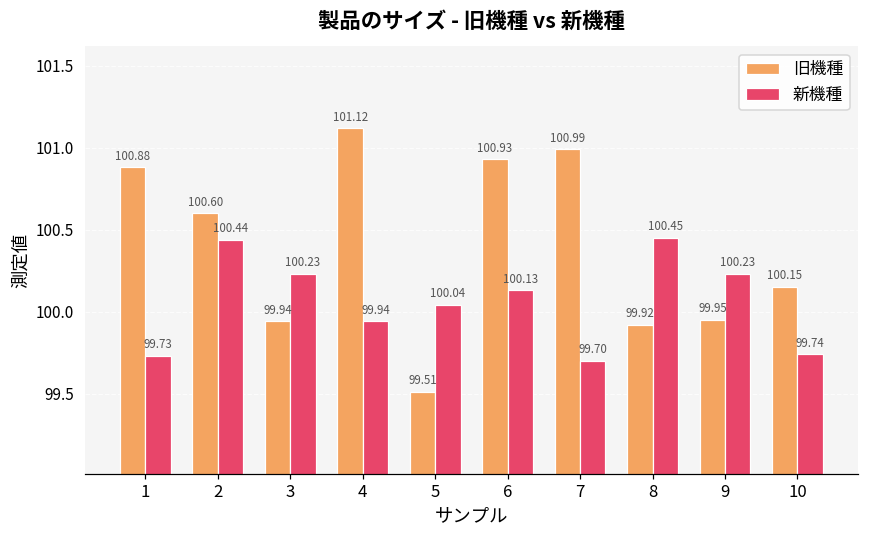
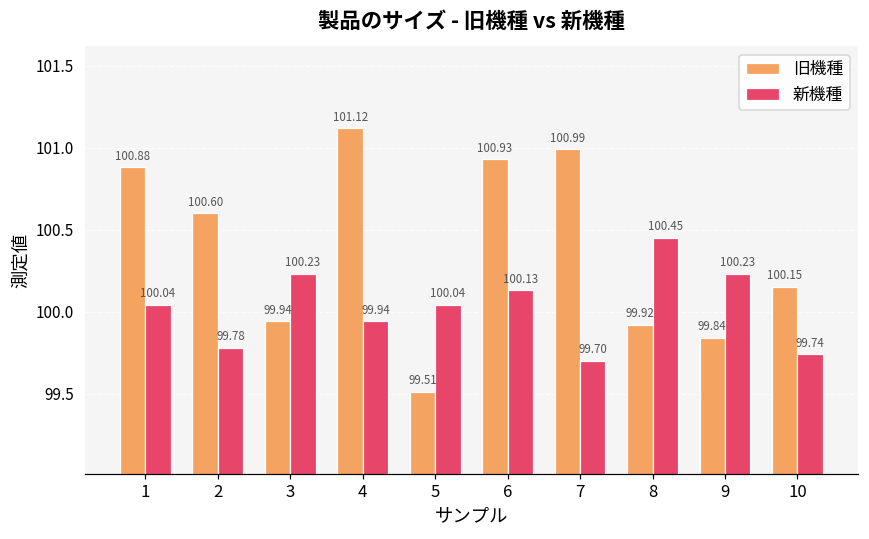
新機種, 1: 99.73 -> 100.04
新機種, 2: 100.44 -> 99.78
旧機種, 9: 99.95 -> 99.84
